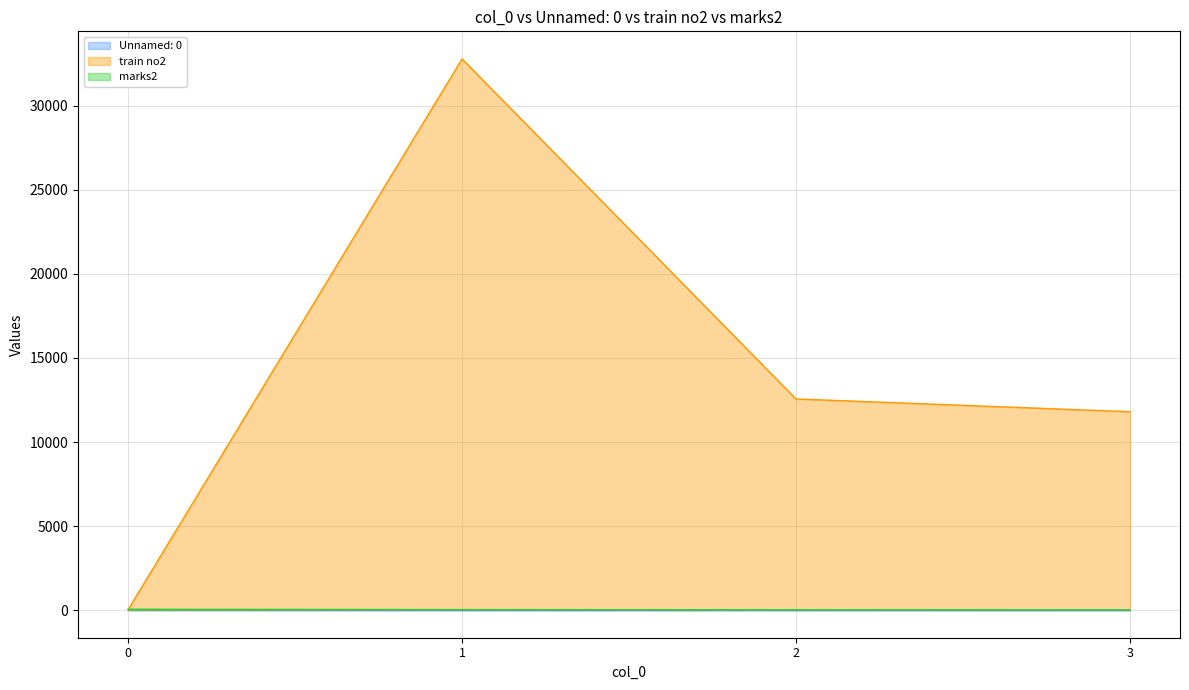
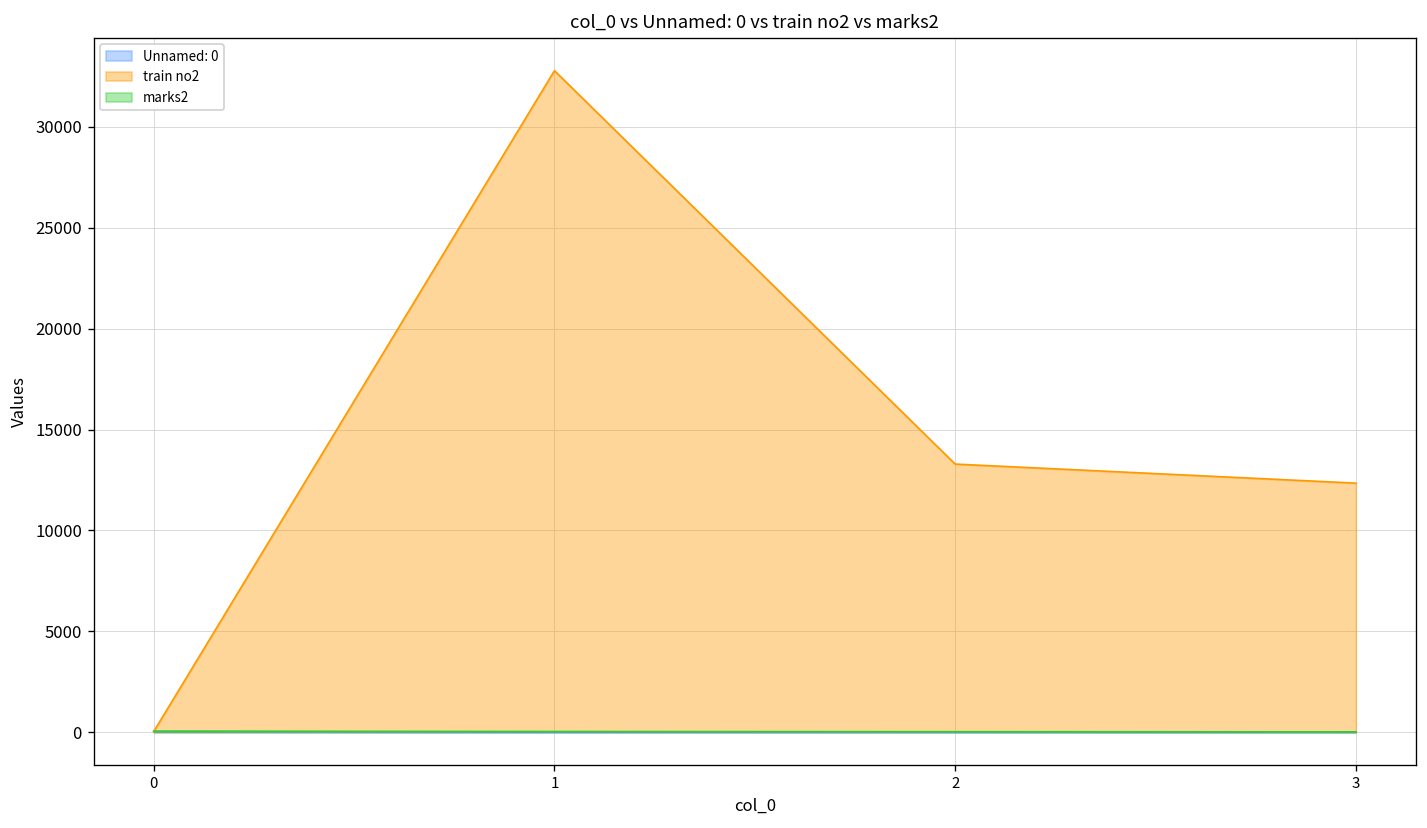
train no2, 2: 12600 -> 13300
train no2, 3: 11800 -> 12300
